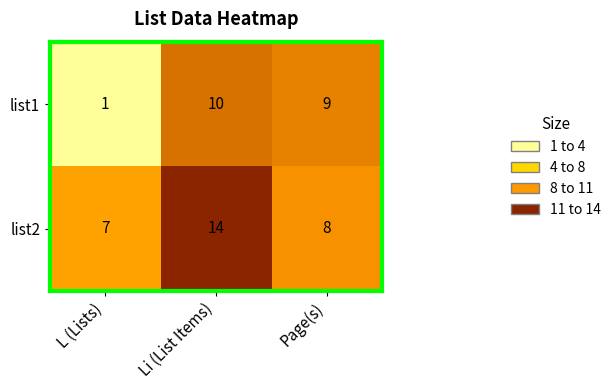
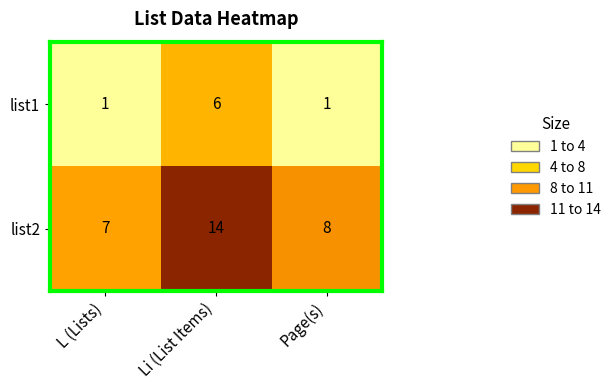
list1, Li (List Items): 10 -> 6
list1, Page(s): 9 -> 1
